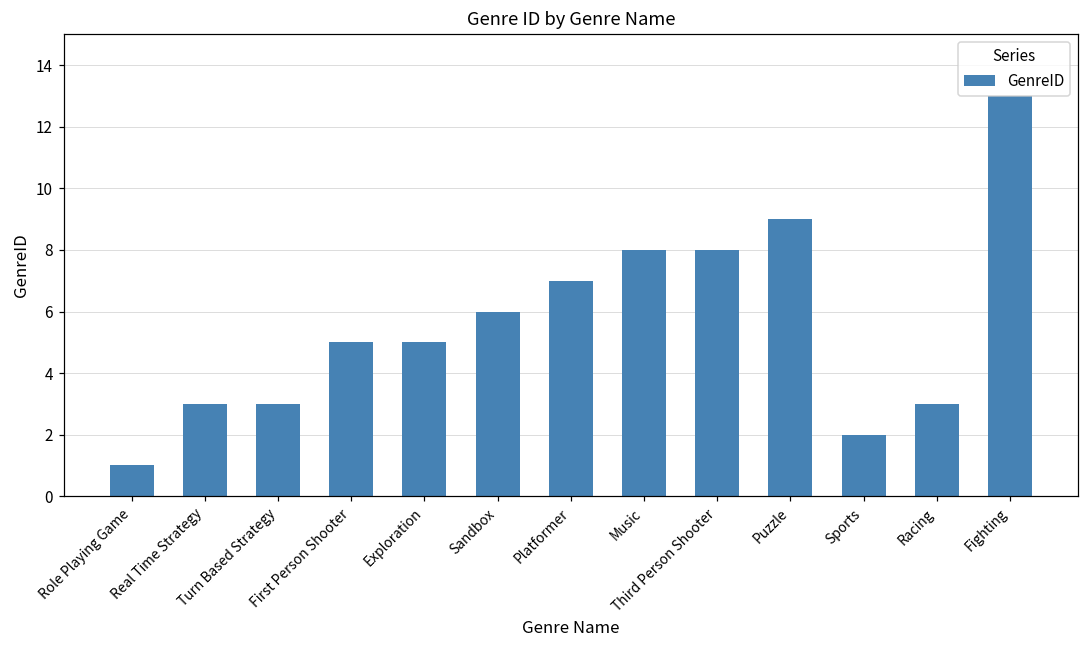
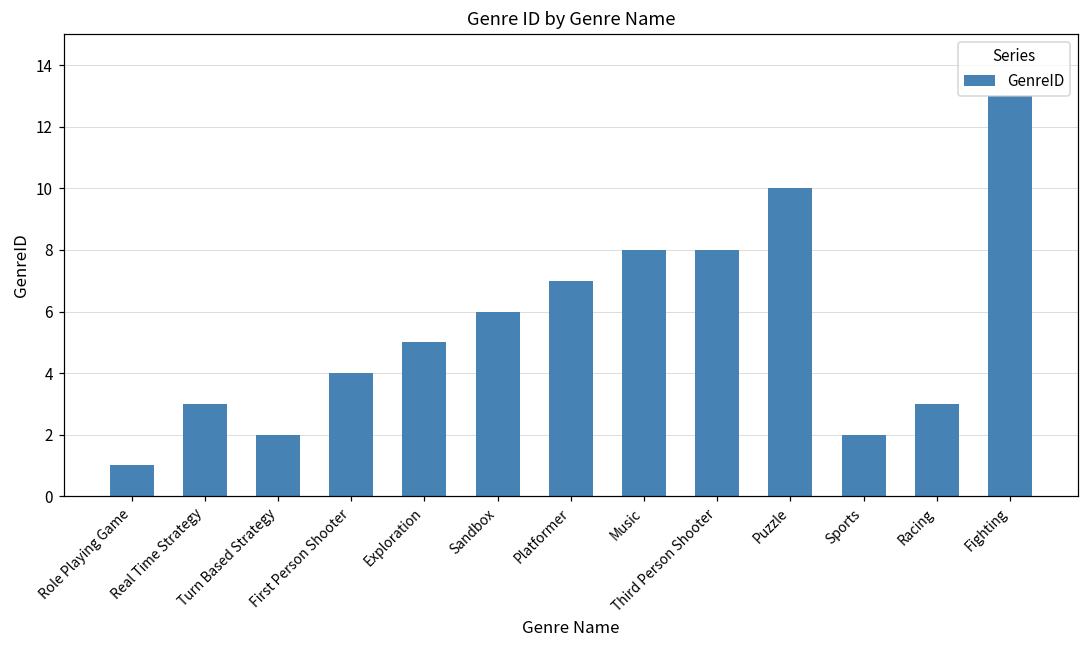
Turn Based Strategy: 3 -> 2
First Person Shooter: 5 -> 4
Puzzle: 9 -> 10
